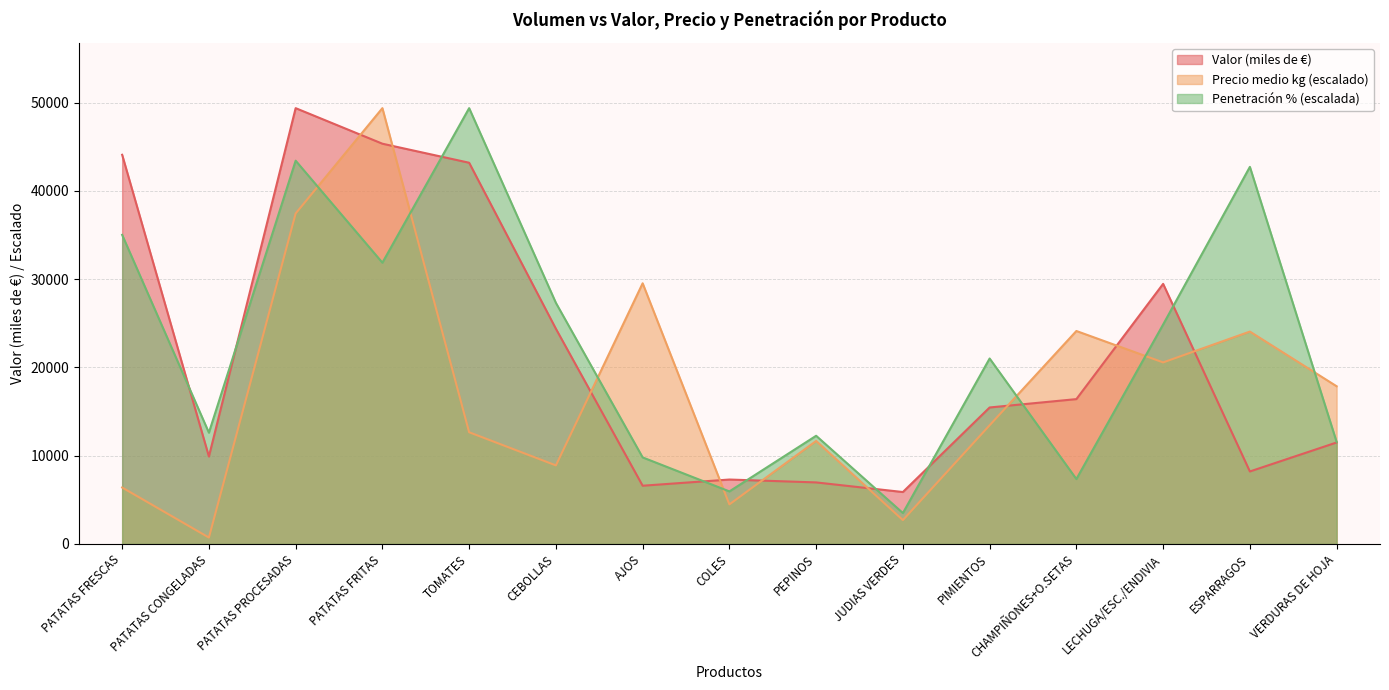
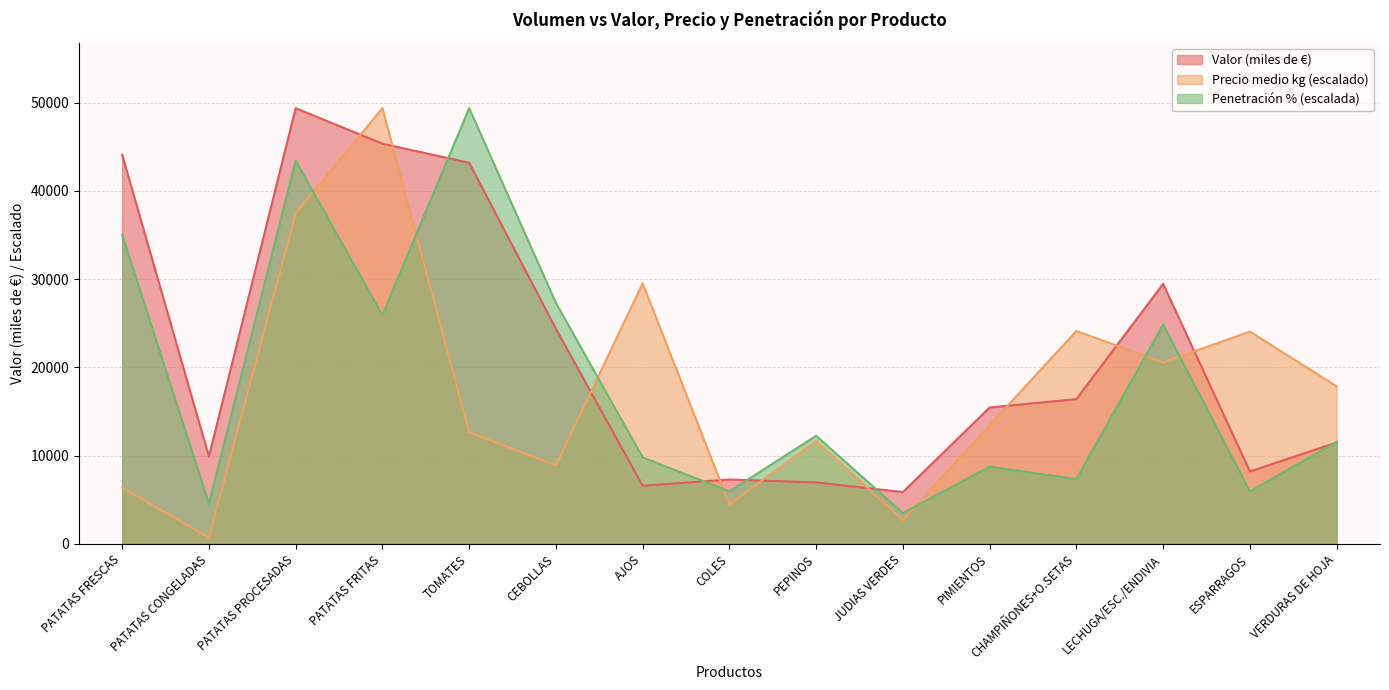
Penetración % (escalada), PATATAS CONGELADAS: 13000 -> 5000
Penetración % (escalada), PATATAS FRITAS: 32000 -> 26000
Penetración % (escalada), PIMIENTOS: 21000 -> 9000
Penetración % (escalada), ESPARRAGOS: 43000 -> 6000
